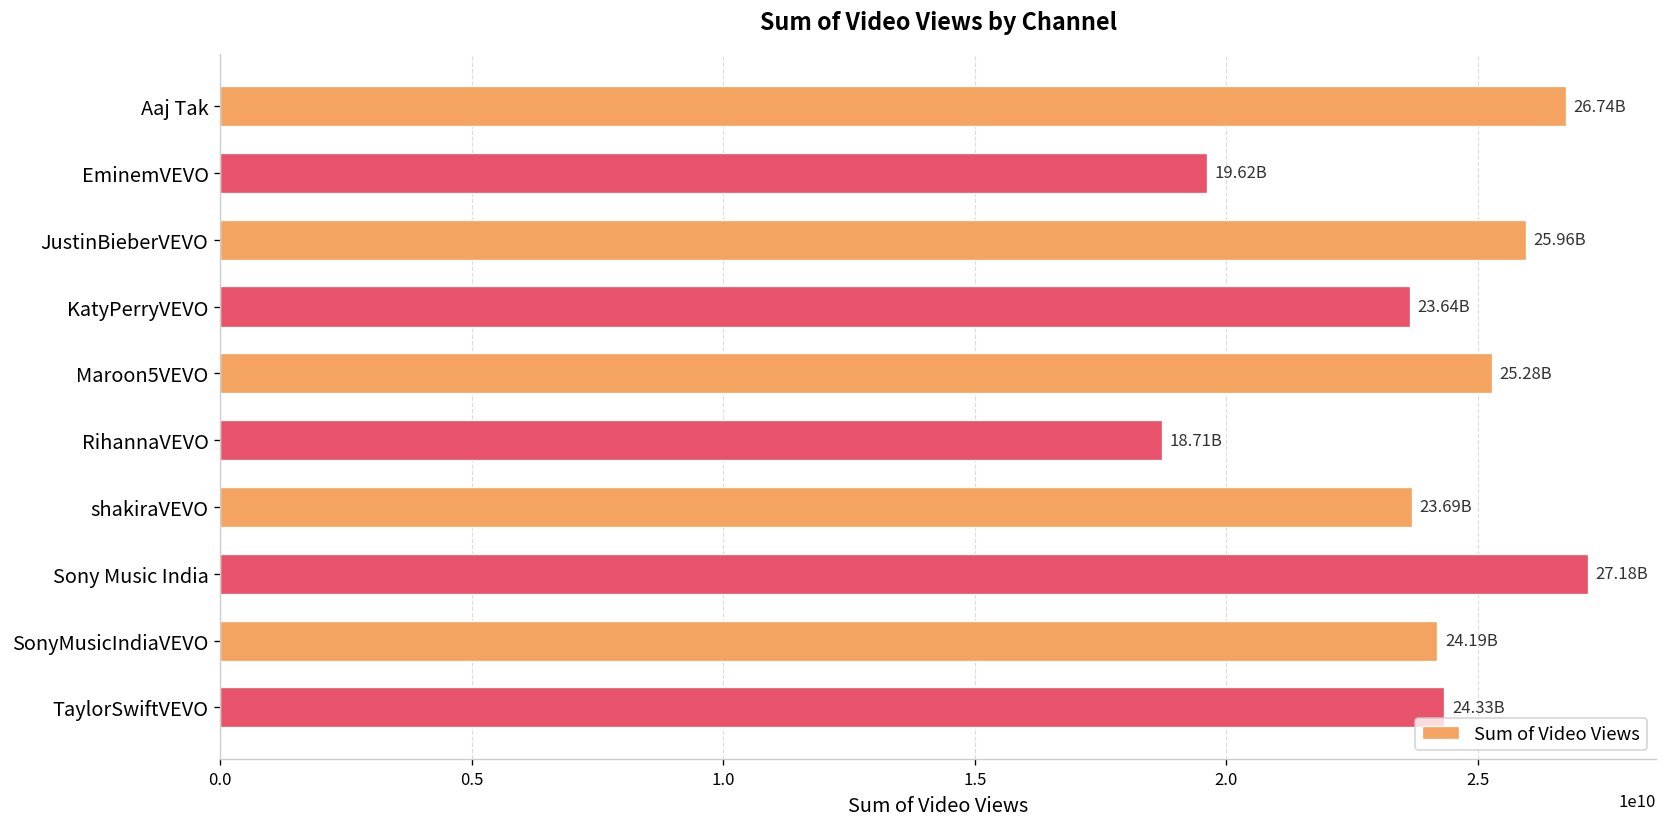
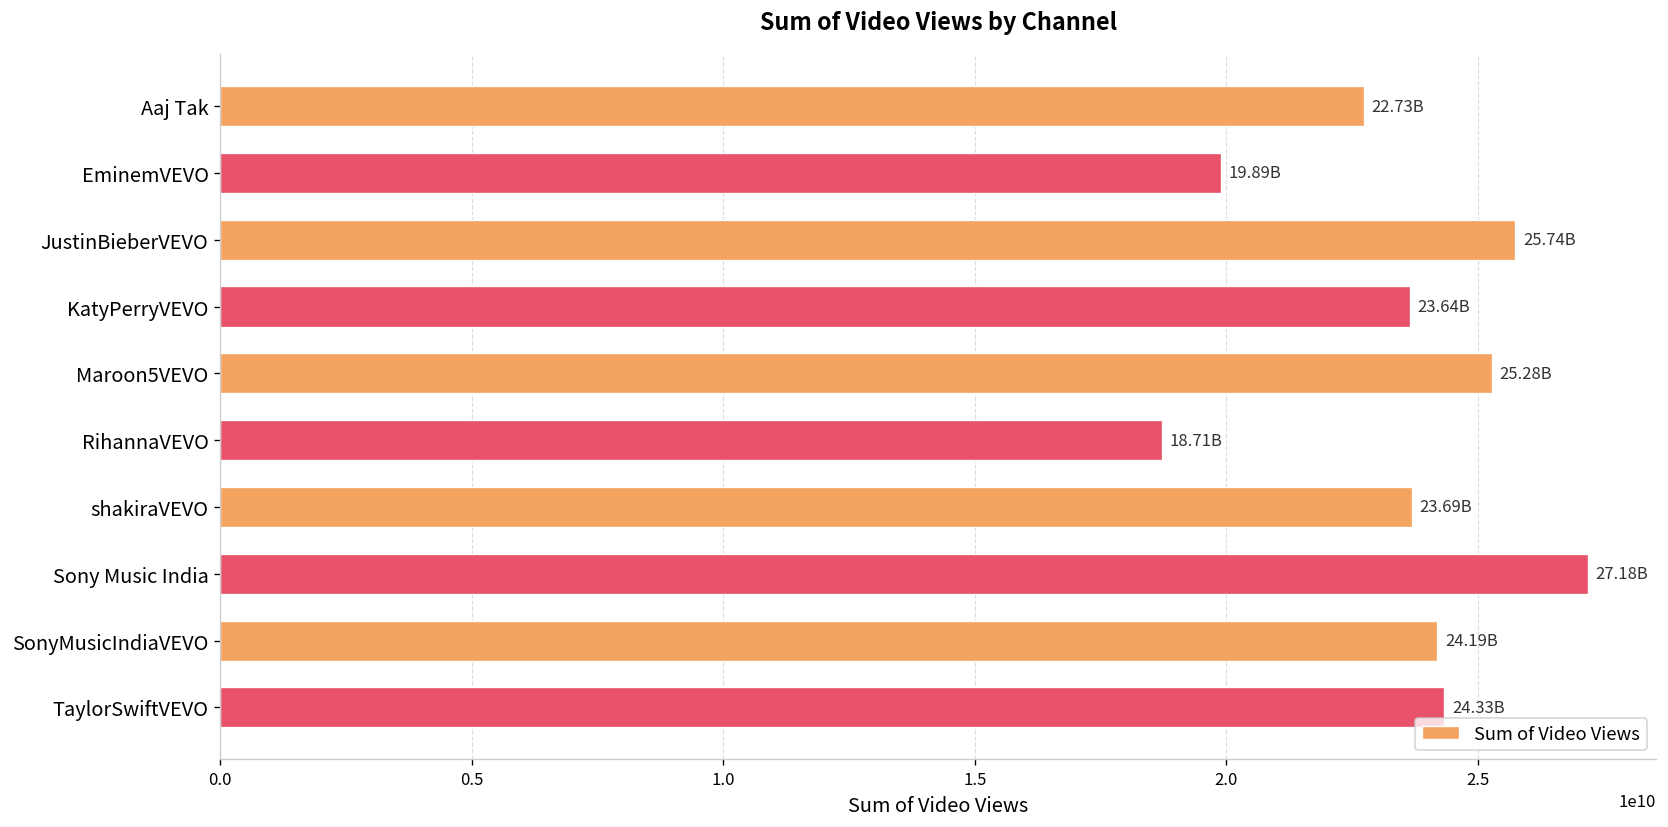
Aaj Tak: 26.74B -> 22.73B
EminemVEVO: 19.62B -> 19.89B
JustinBieberVEVO: 25.96B -> 25.74B
